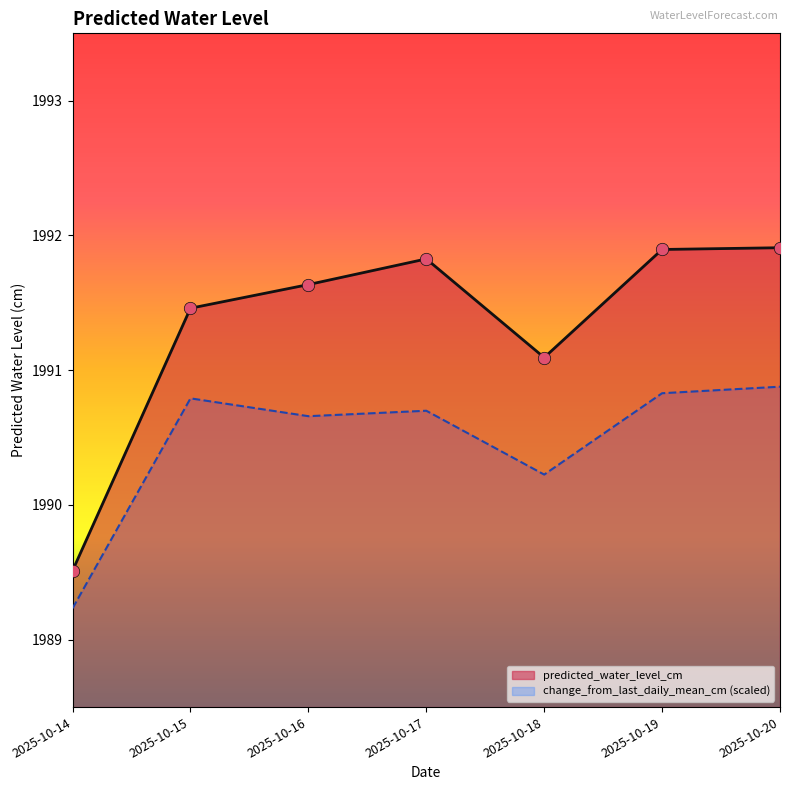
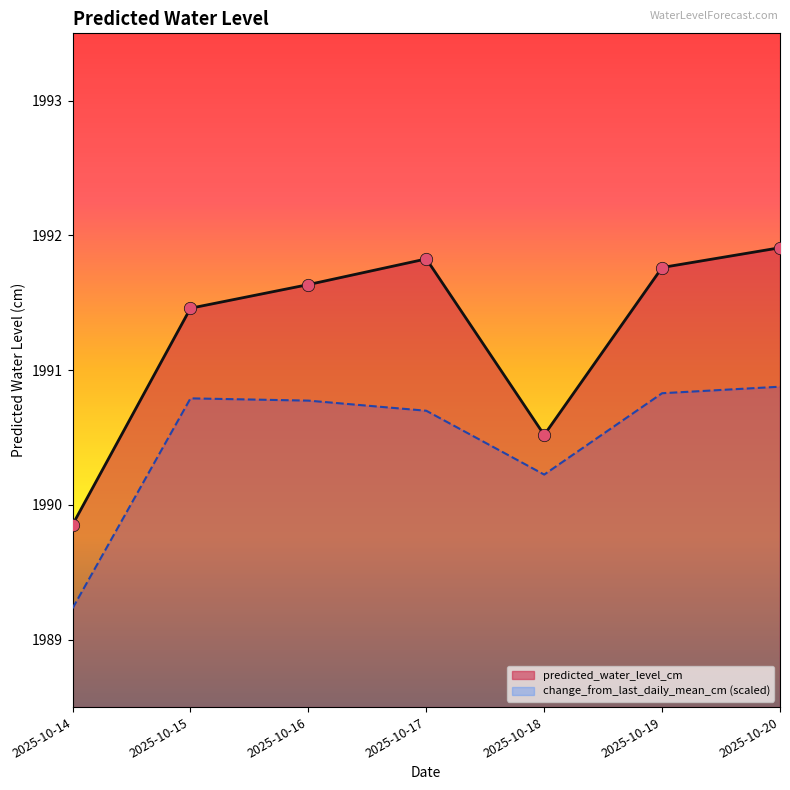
predicted_water_level_cm, 2025-10-14: 1989.51 -> 1989.85
change_from_last_daily_mean_cm (scaled), 2025-10-16: 1990.66 -> 1990.77
predicted_water_level_cm, 2025-10-18: 1991.09 -> 1990.52
predicted_water_level_cm, 2025-10-19: 1991.90 -> 1991.76
